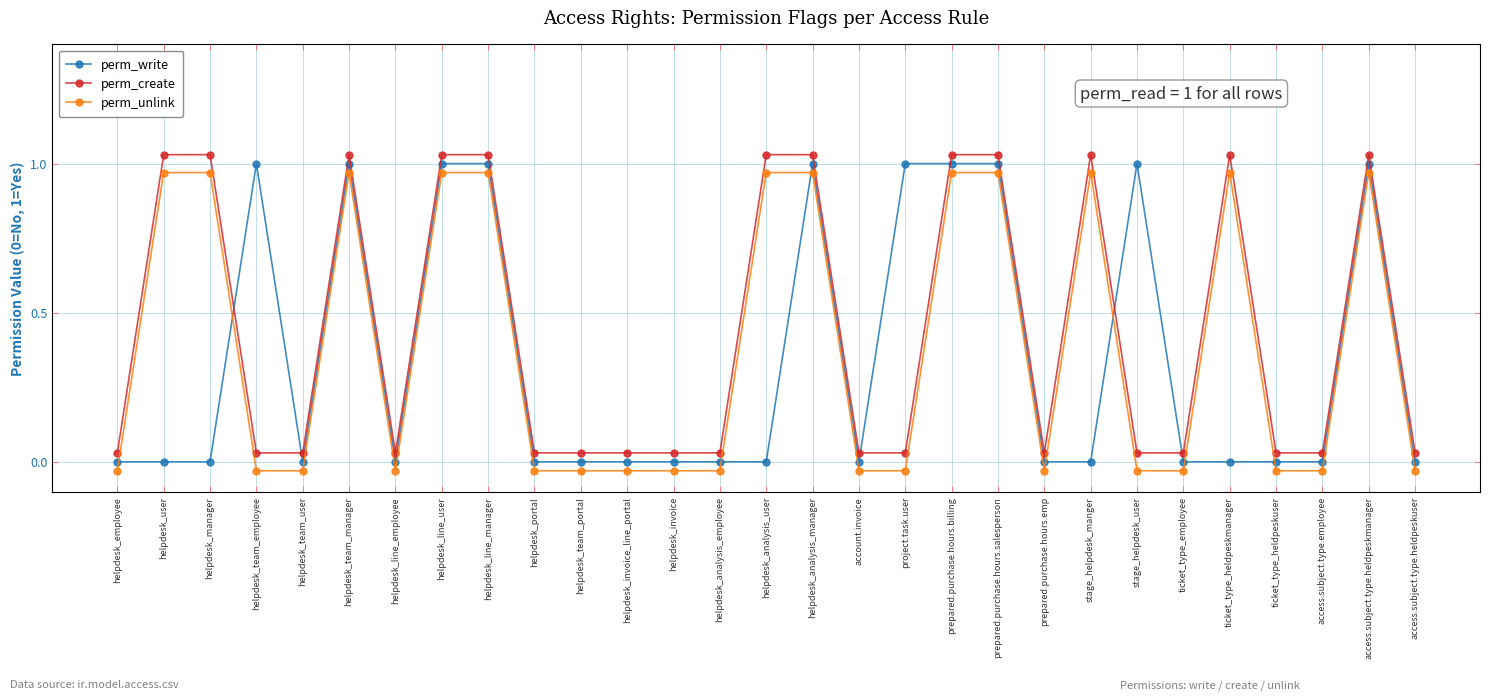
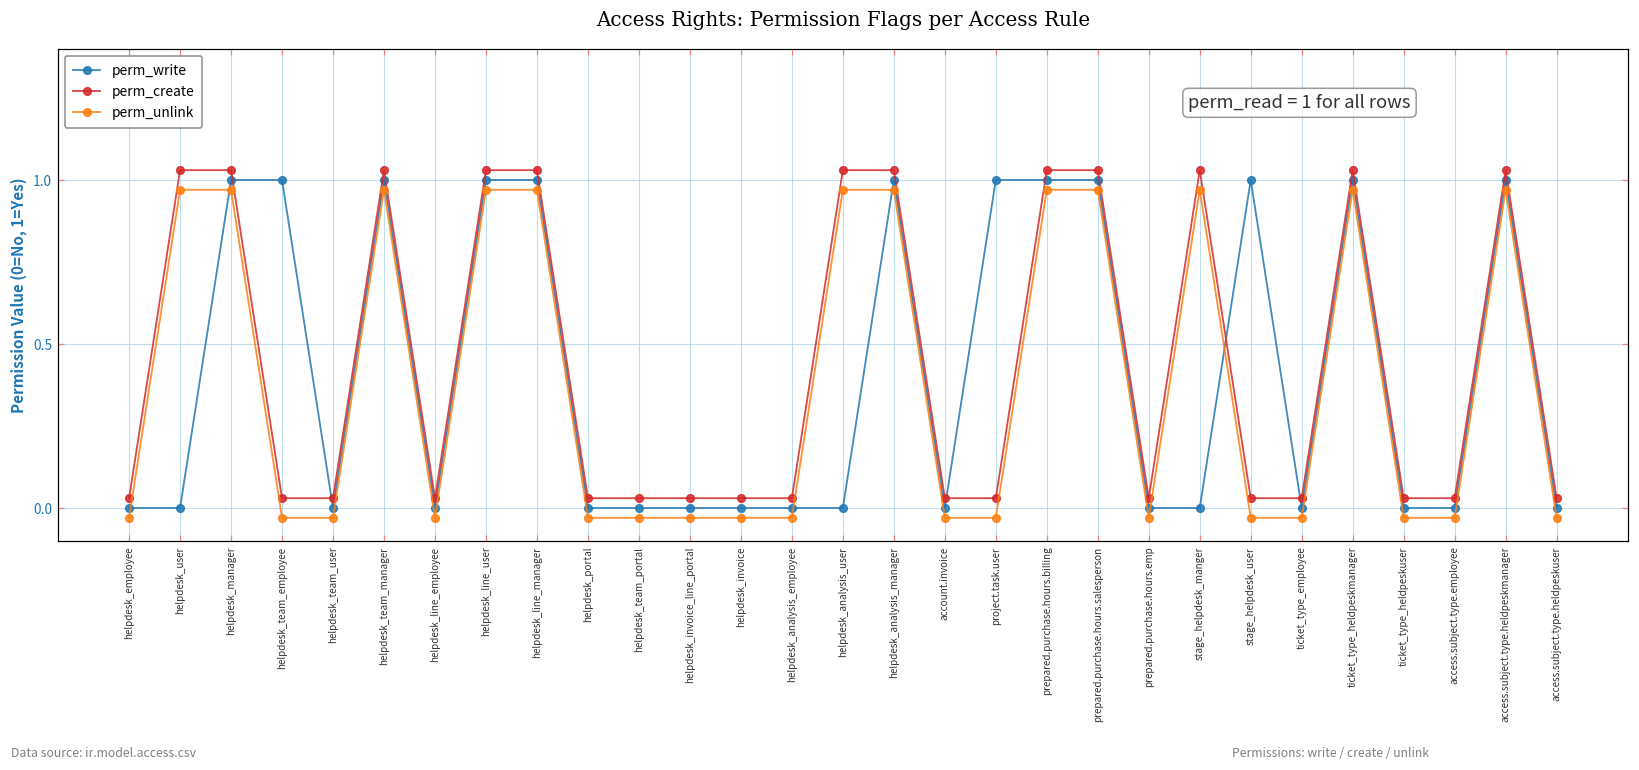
perm_write, helpdesk_manager: 0 -> 1
perm_write, ticket_type_heldpeskmanager: 0 -> 1
